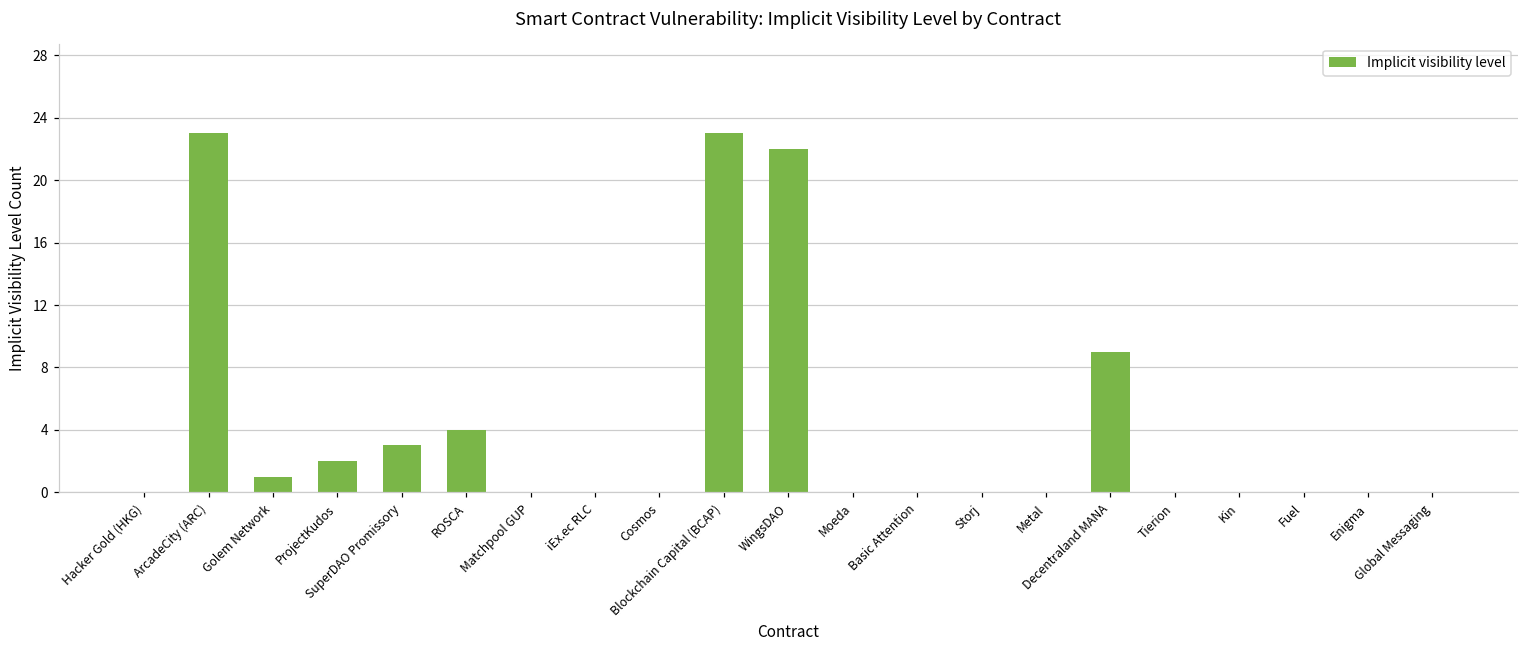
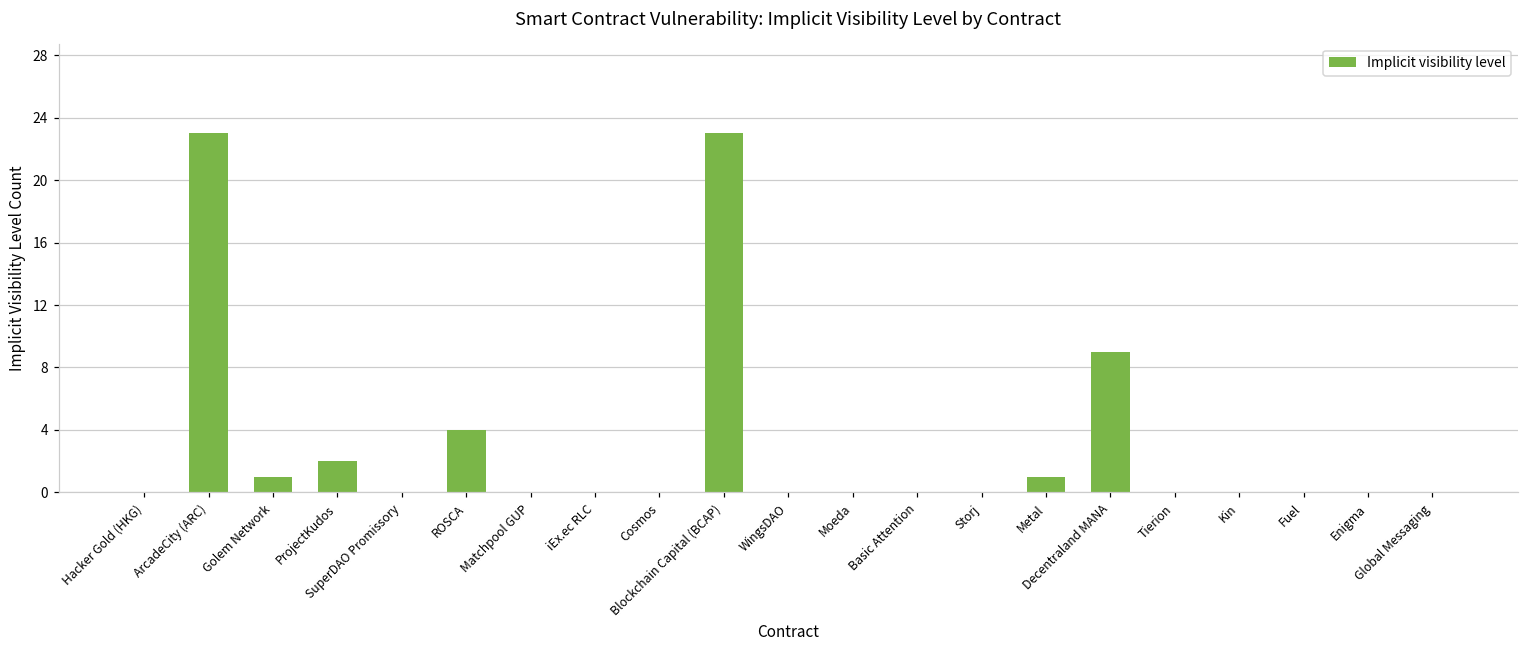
SuperDAO Promissory: 3 -> 0
WingsDAO: 22 -> 0
Metal: 0 -> 1
